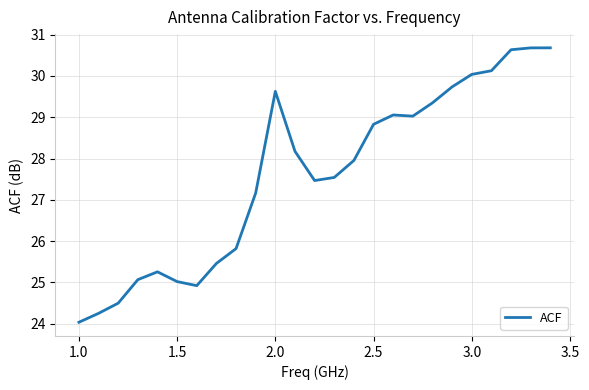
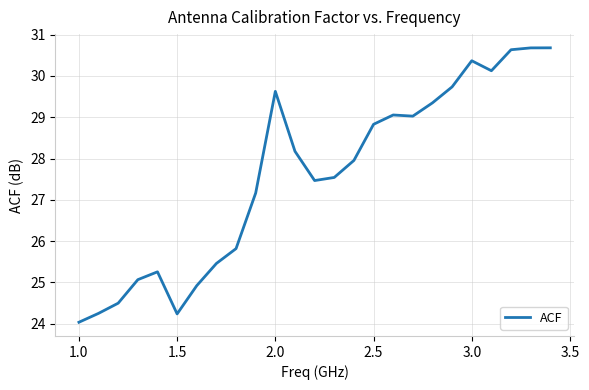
1.5: 25.0 -> 24.2
3.0: 30.0 -> 30.4
